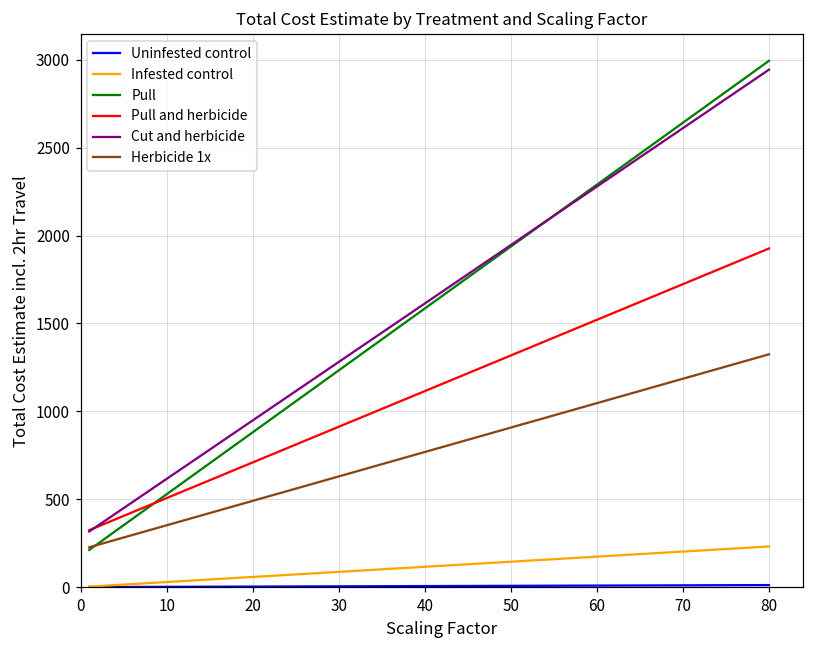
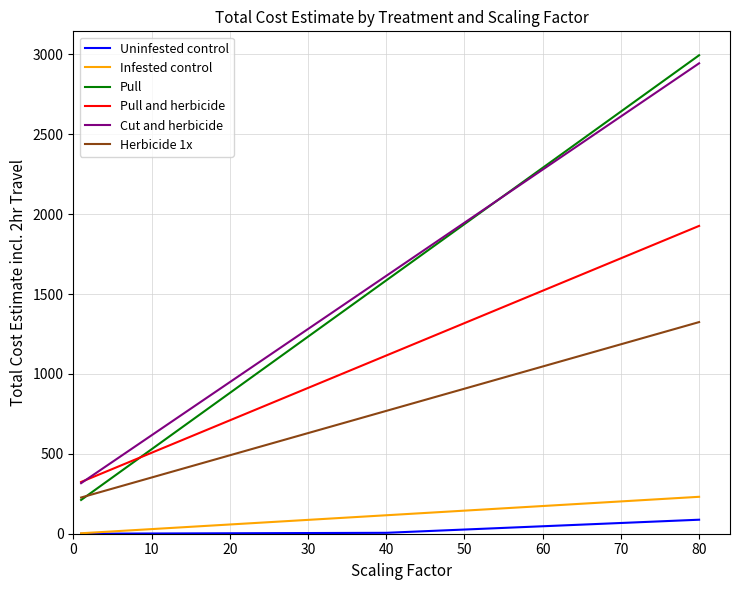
Uninfested control, 80: 10 -> 90
